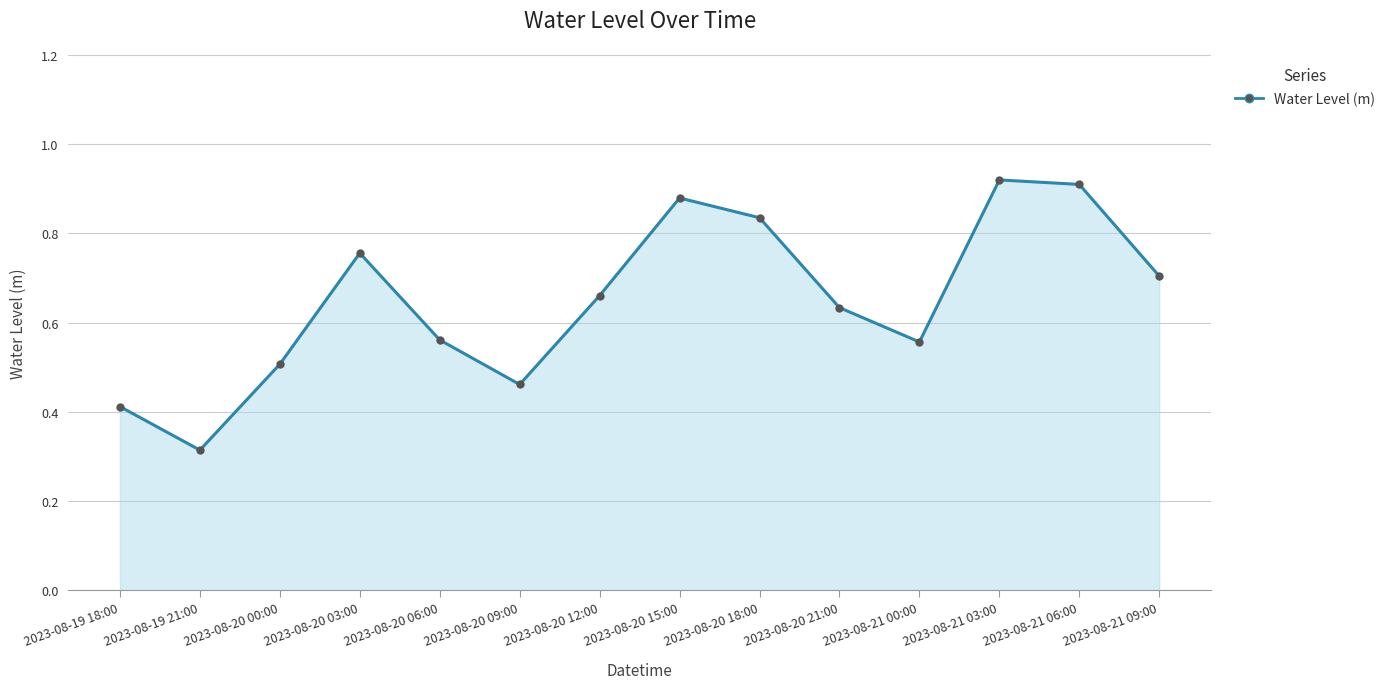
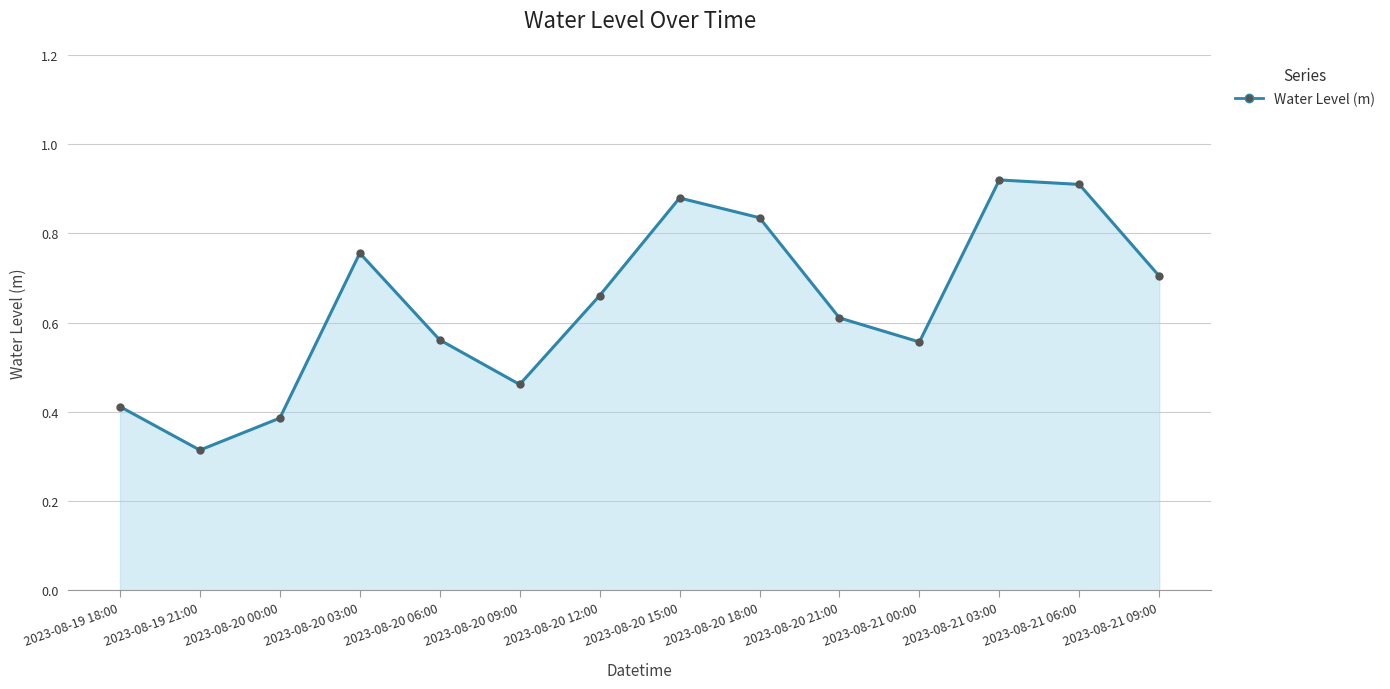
2023-08-20 00:00: 0.51 -> 0.39
2023-08-20 21:00: 0.63 -> 0.61
